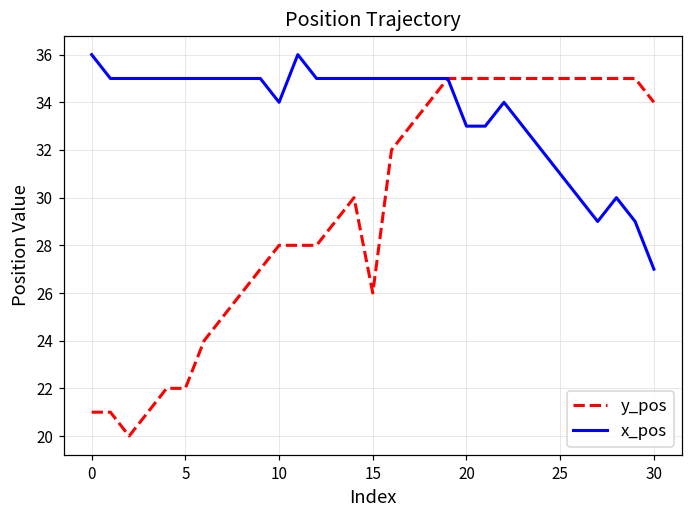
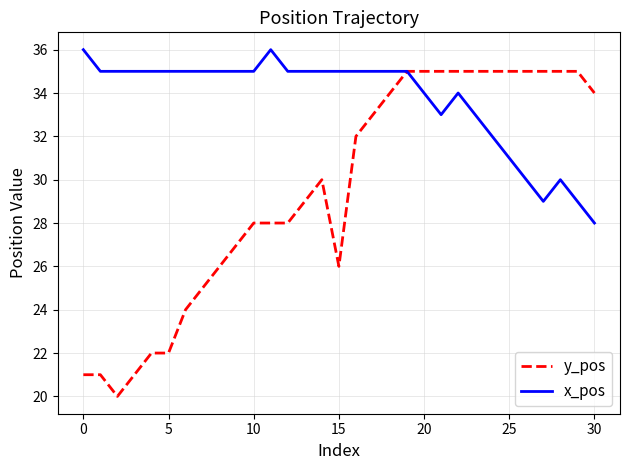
x_pos, 10: 34 -> 35
x_pos, 20: 33 -> 34
x_pos, 30: 27 -> 28
